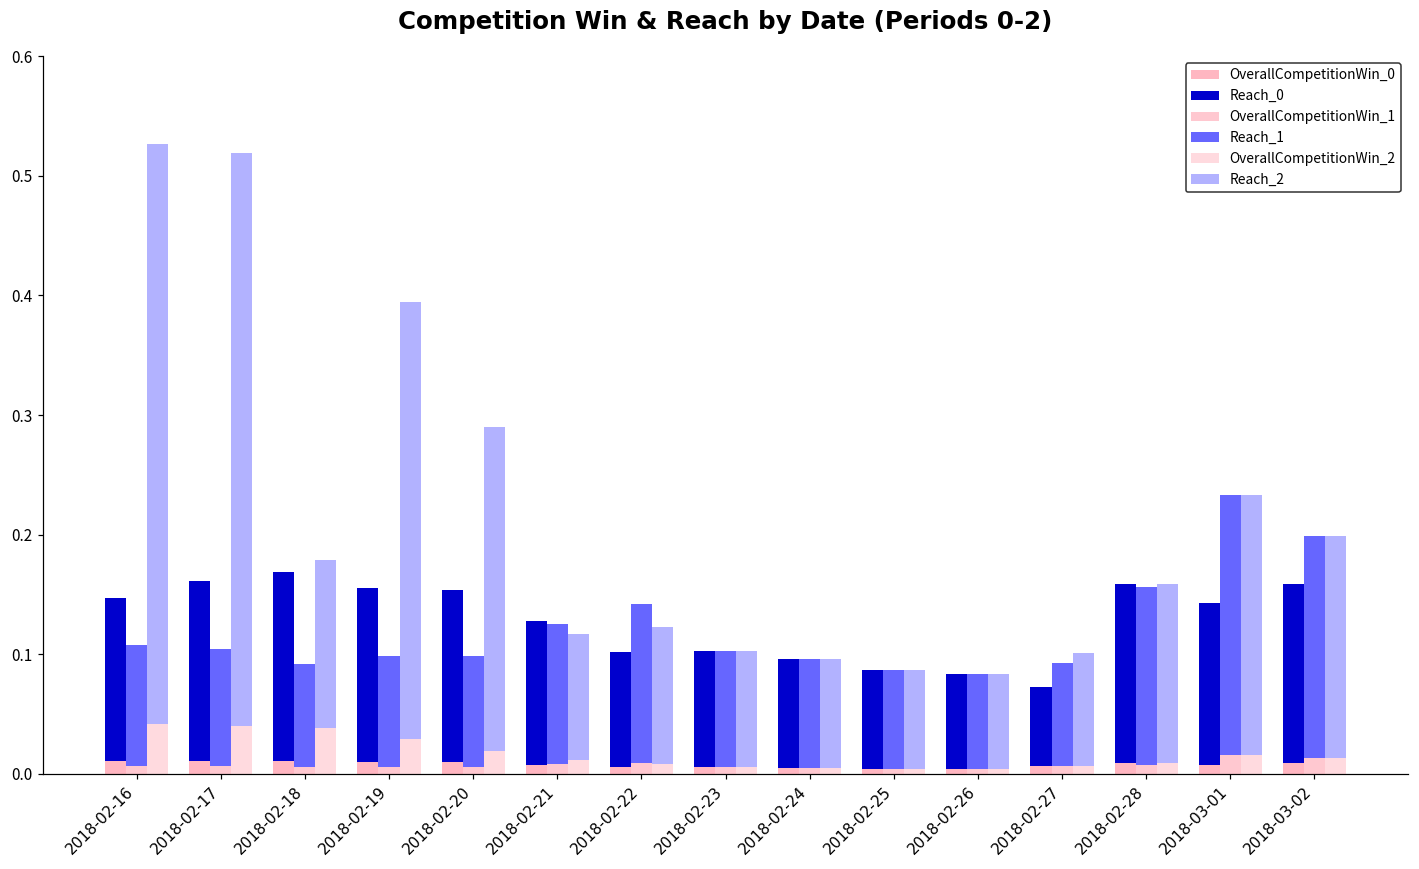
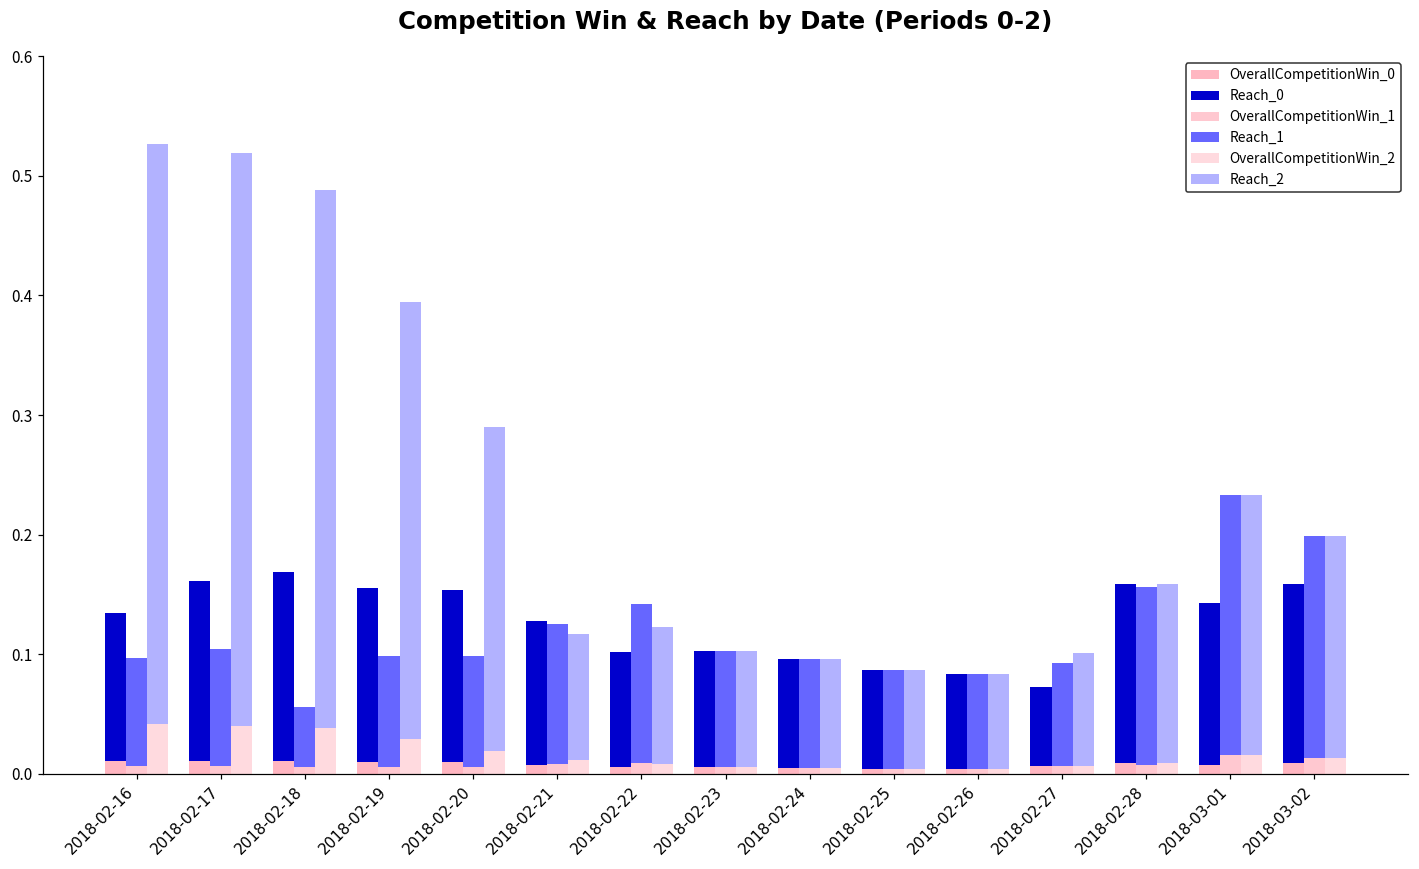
Reach_0, 2018-02-16: 0.136 -> 0.124
Reach_1, 2018-02-16: 0.101 -> 0.090
Reach_1, 2018-02-18: 0.086 -> 0.050
Reach_2, 2018-02-18: 0.141 -> 0.450
